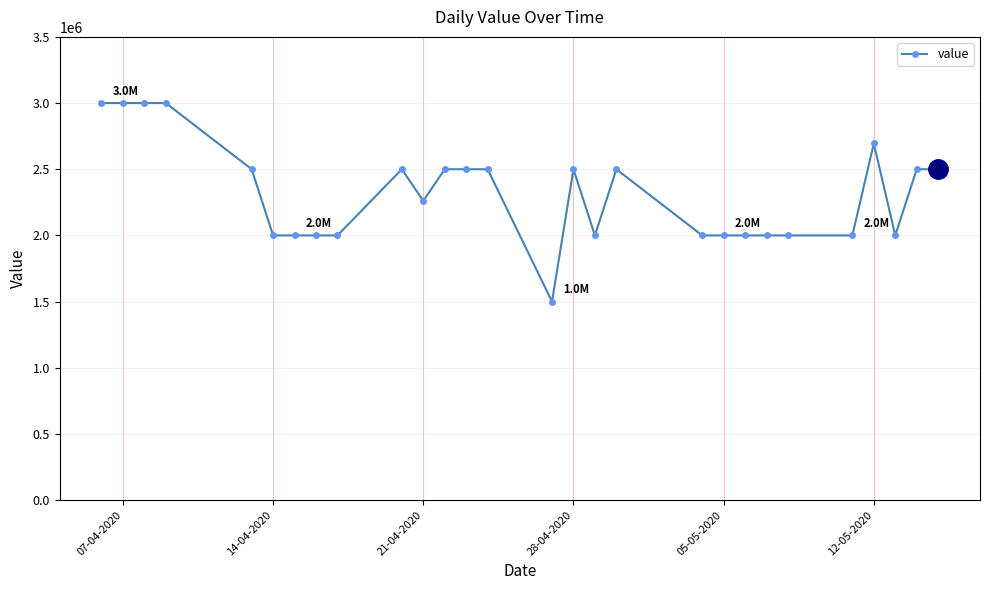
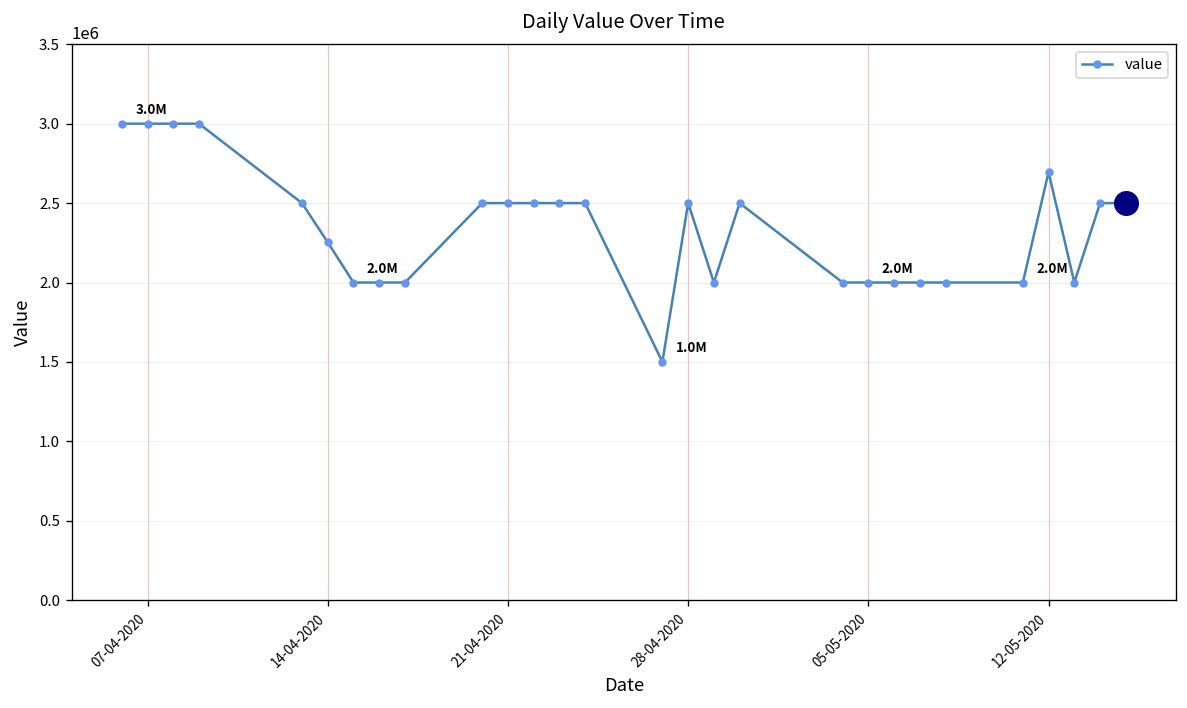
value, 14-04-2020: 2000000 -> 2250000
value, 21-04-2020: 2260000 -> 2500000
